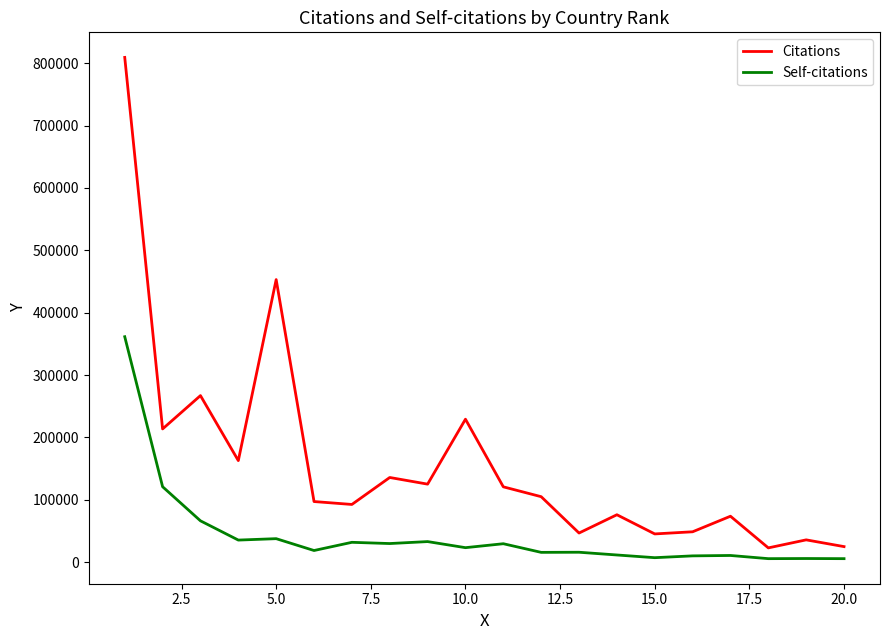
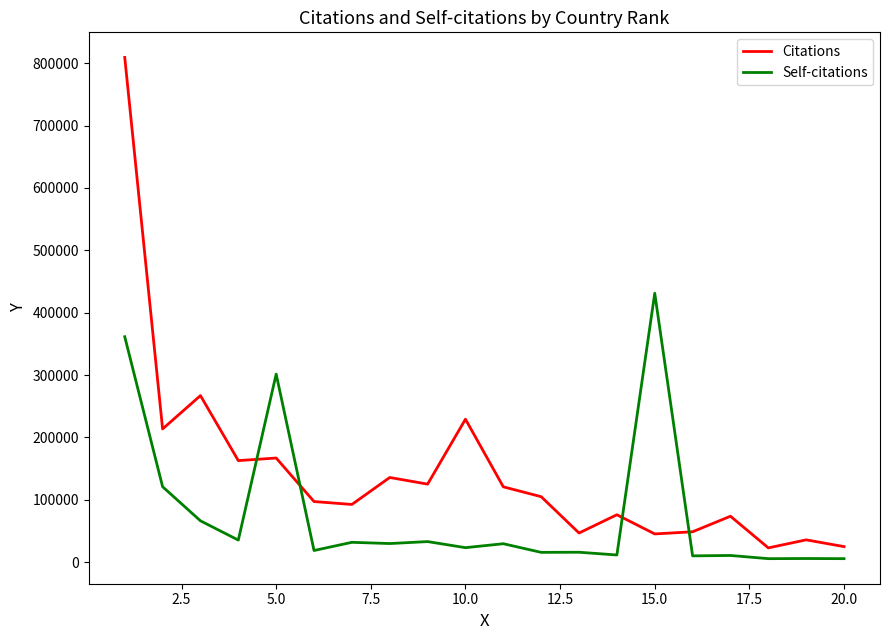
Citations, 5.0: 450000 -> 170000
Self-citations, 5.0: 40000 -> 300000
Self-citations, 15.0: 10000 -> 430000
